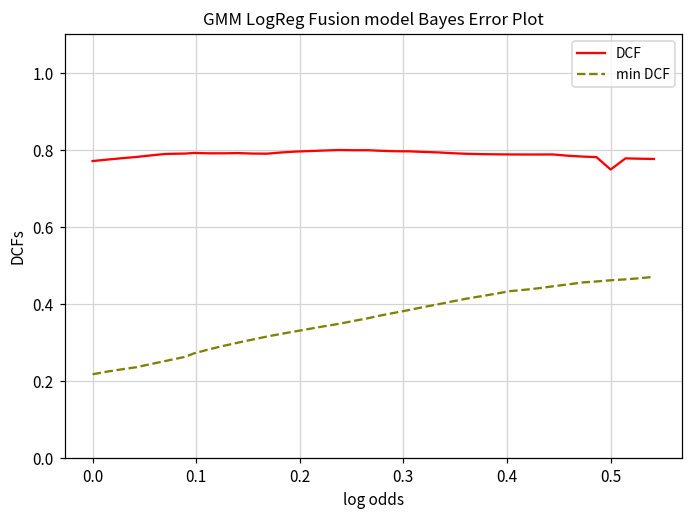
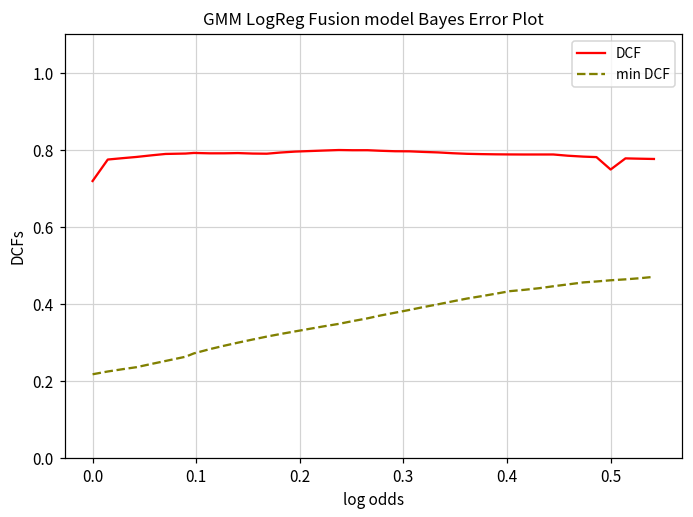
DCF, 0.0: 0.77 -> 0.72
